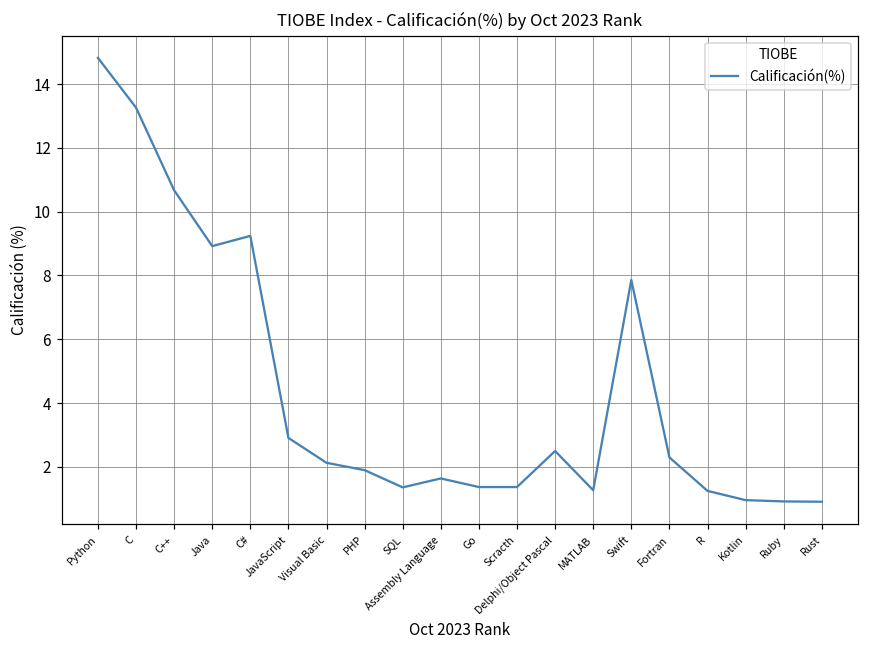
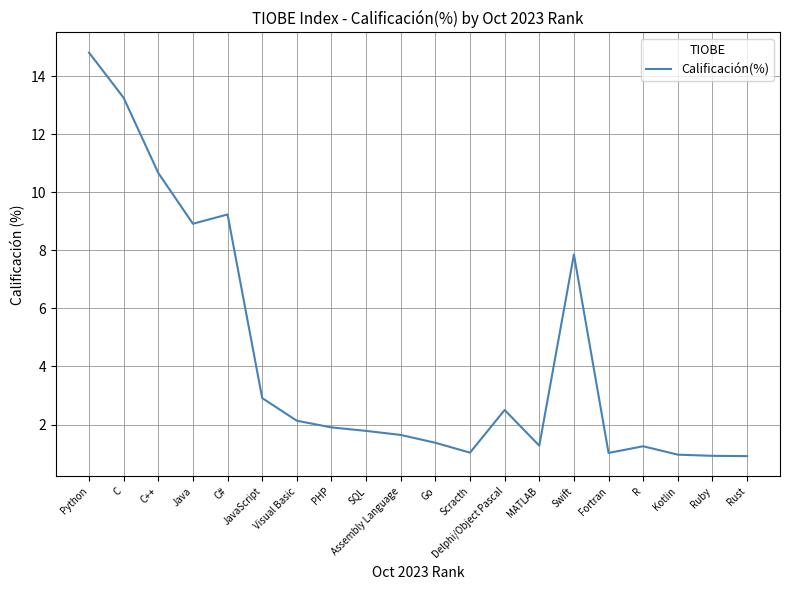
SQL: 1.4 -> 1.8
Scracth: 1.4 -> 1.0
Fortran: 2.3 -> 1.0
